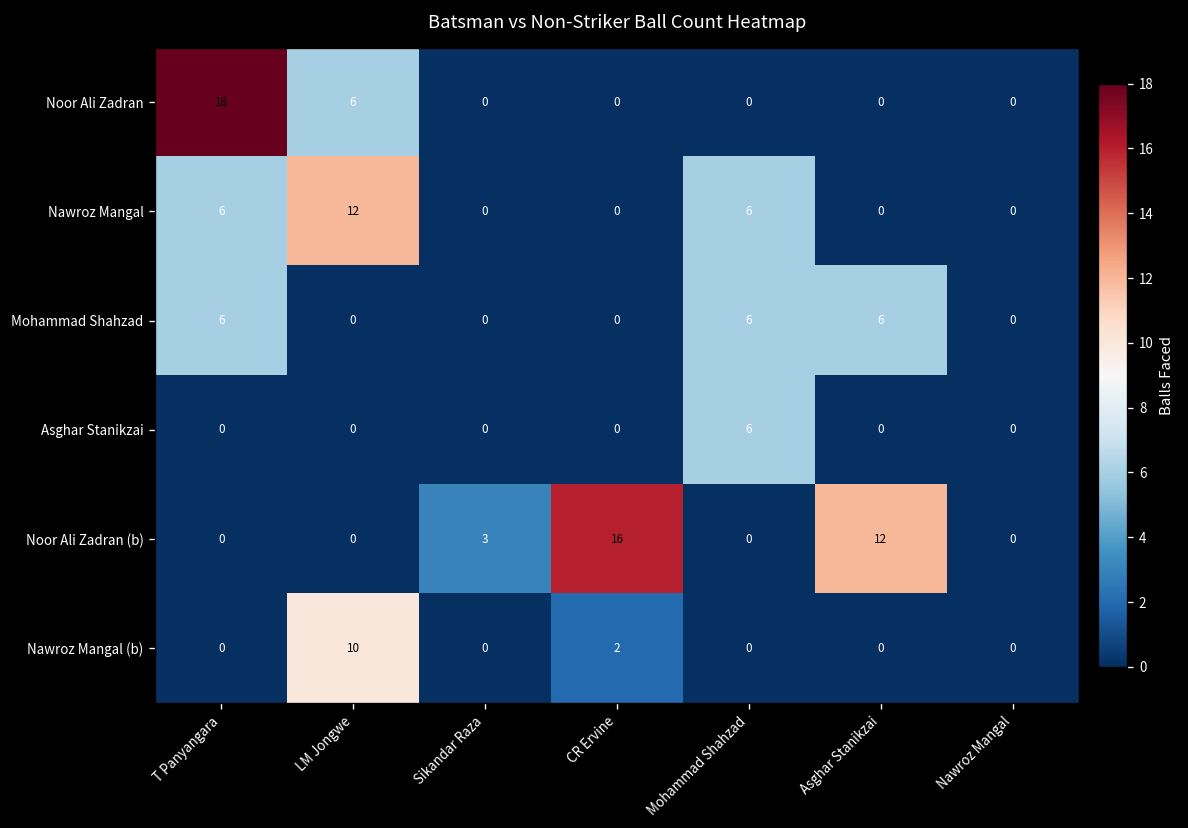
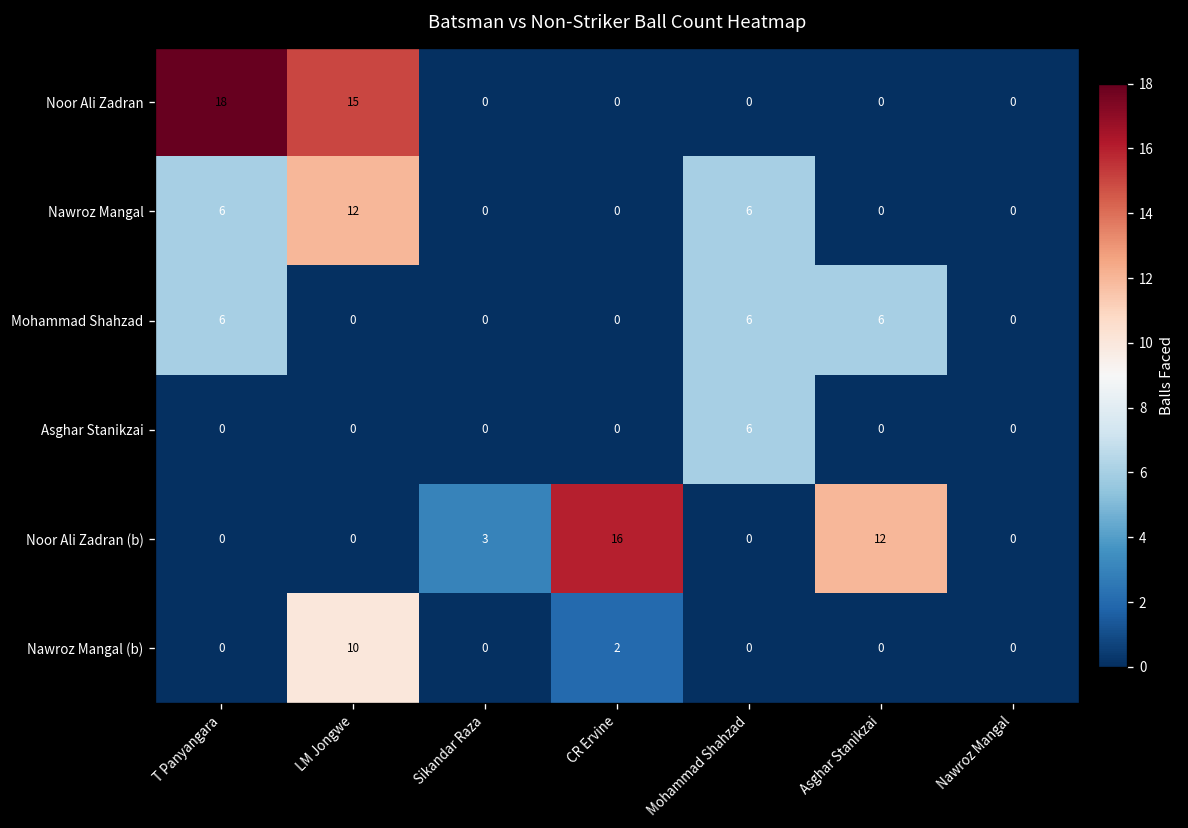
Noor Ali Zadran, LM Jongwe: 6 -> 15
